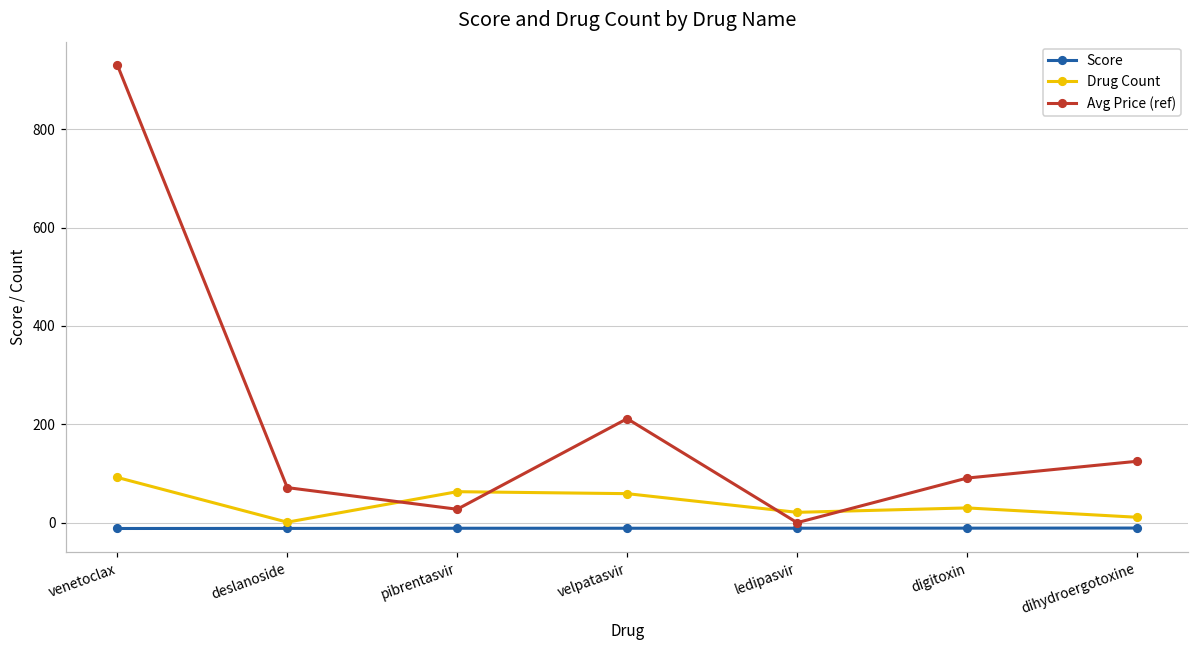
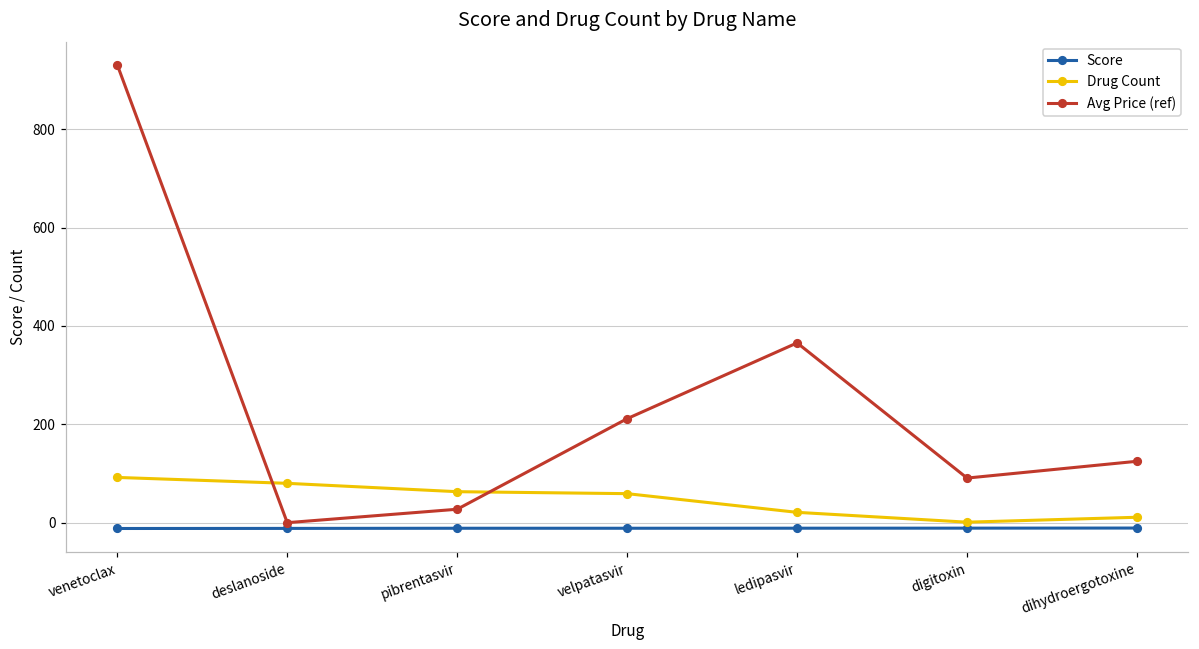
Drug Count, deslanoside: 0 -> 80
Avg Price (ref), deslanoside: 70 -> 0
Avg Price (ref), ledipasvir: 0 -> 370
Drug Count, digitoxin: 30 -> 0
